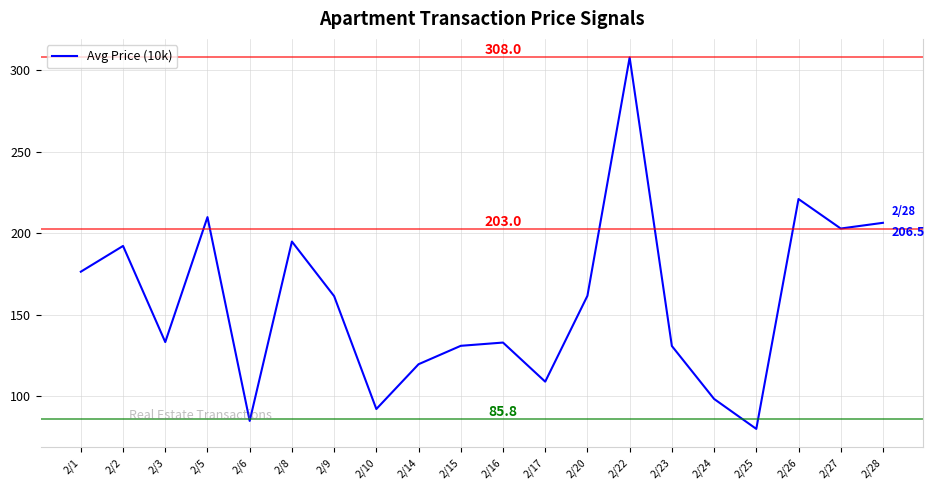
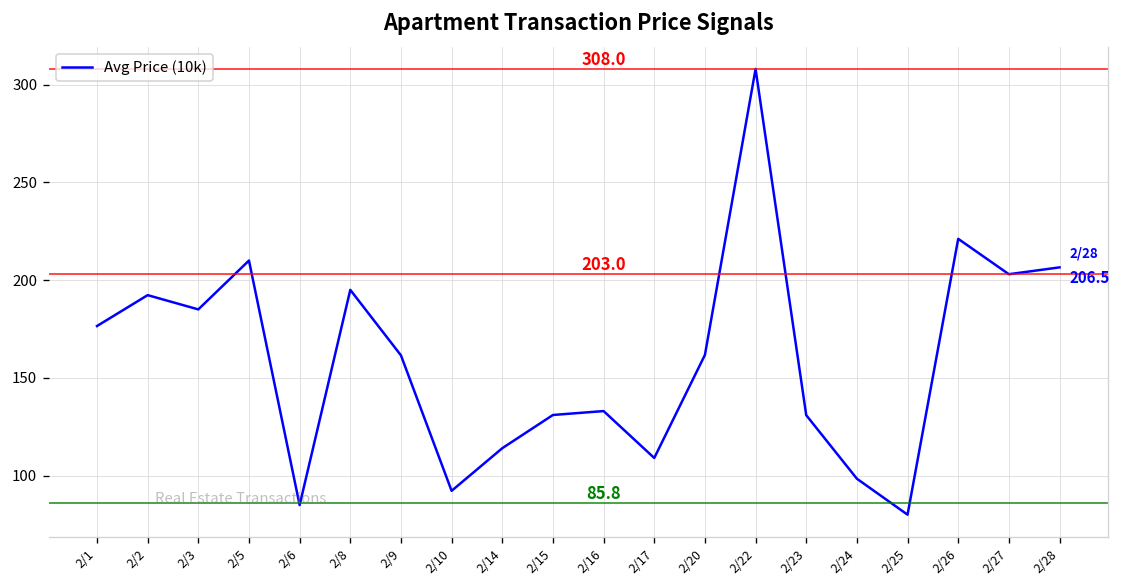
2/3: 133 -> 185
2/14: 120 -> 114
